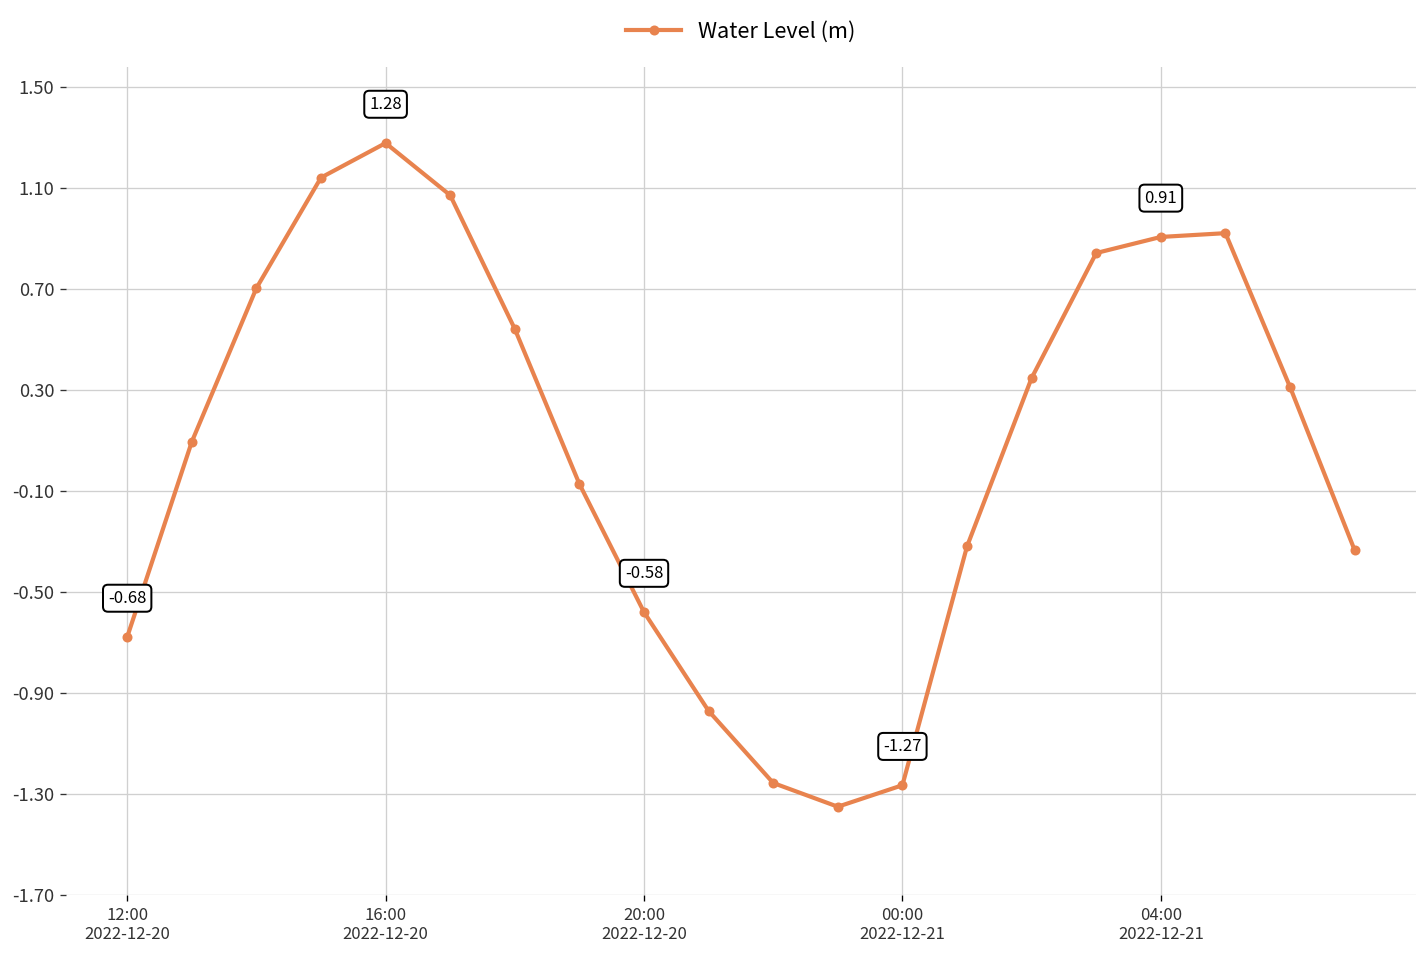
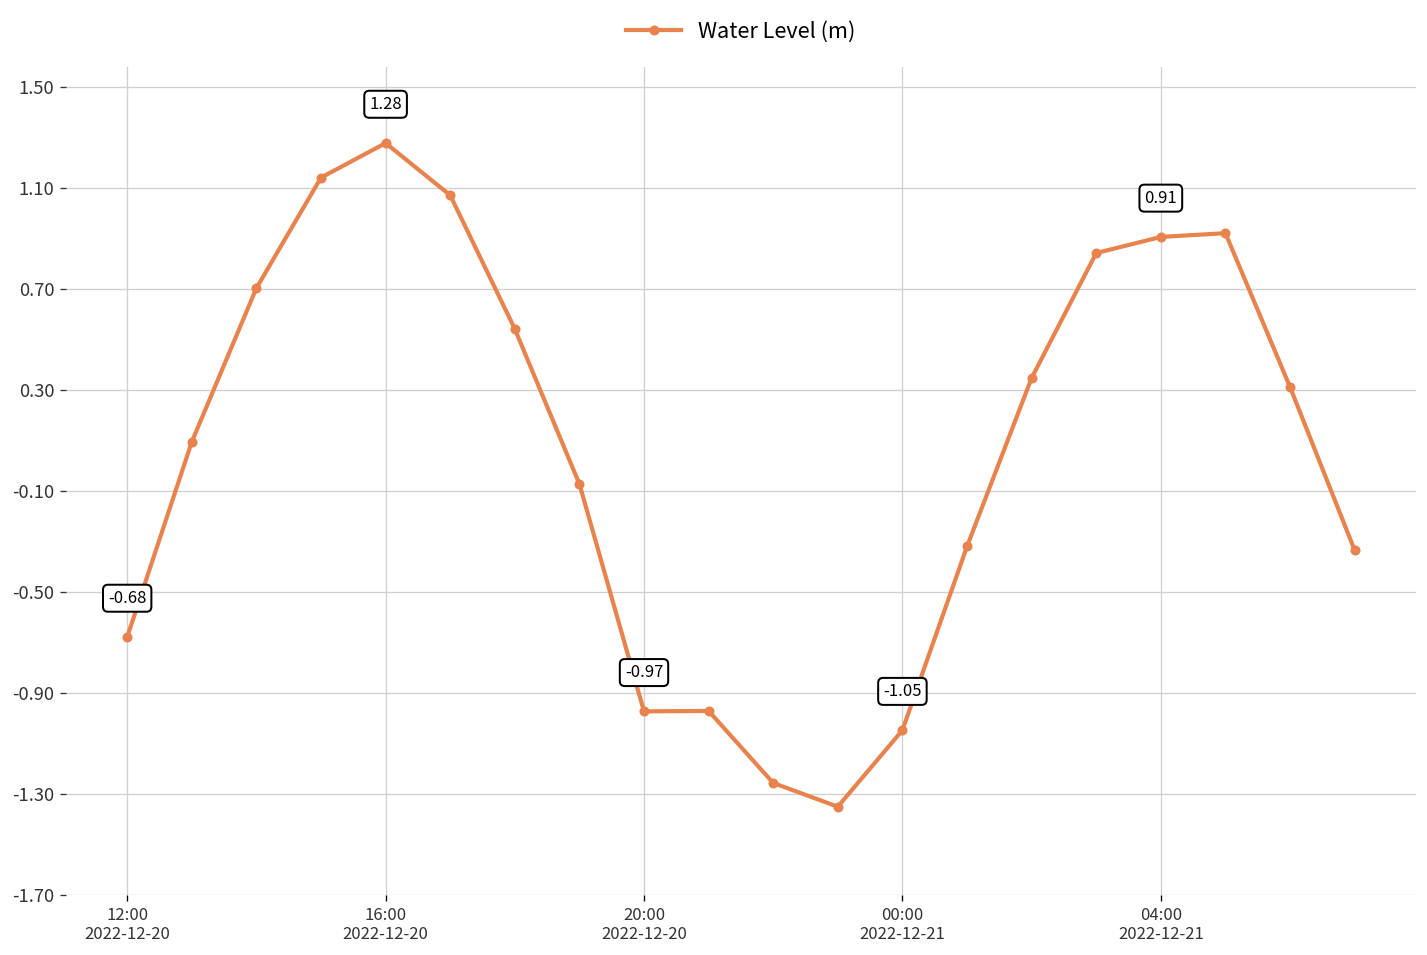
20:00 2022-12-20: -0.58 -> -0.97
00:00 2022-12-21: -1.27 -> -1.05
